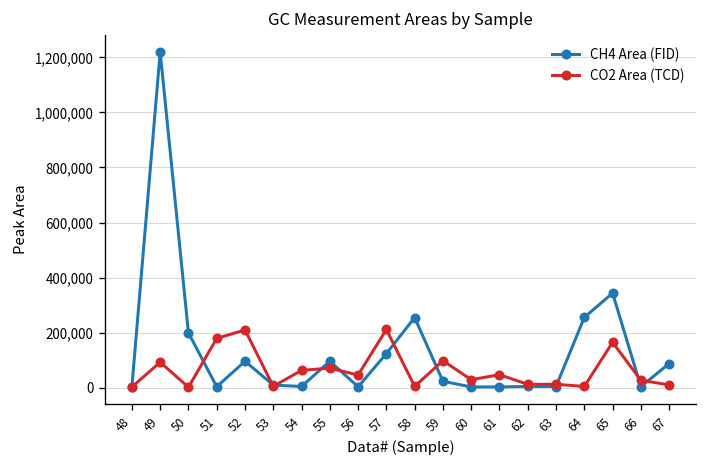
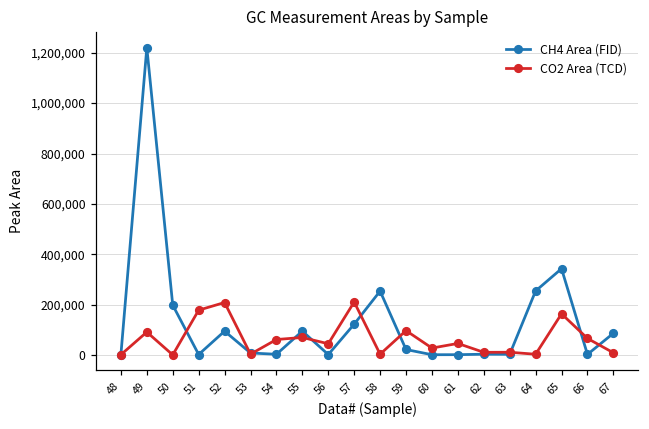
CO2 Area (TCD), 66: 30,000 -> 70,000
